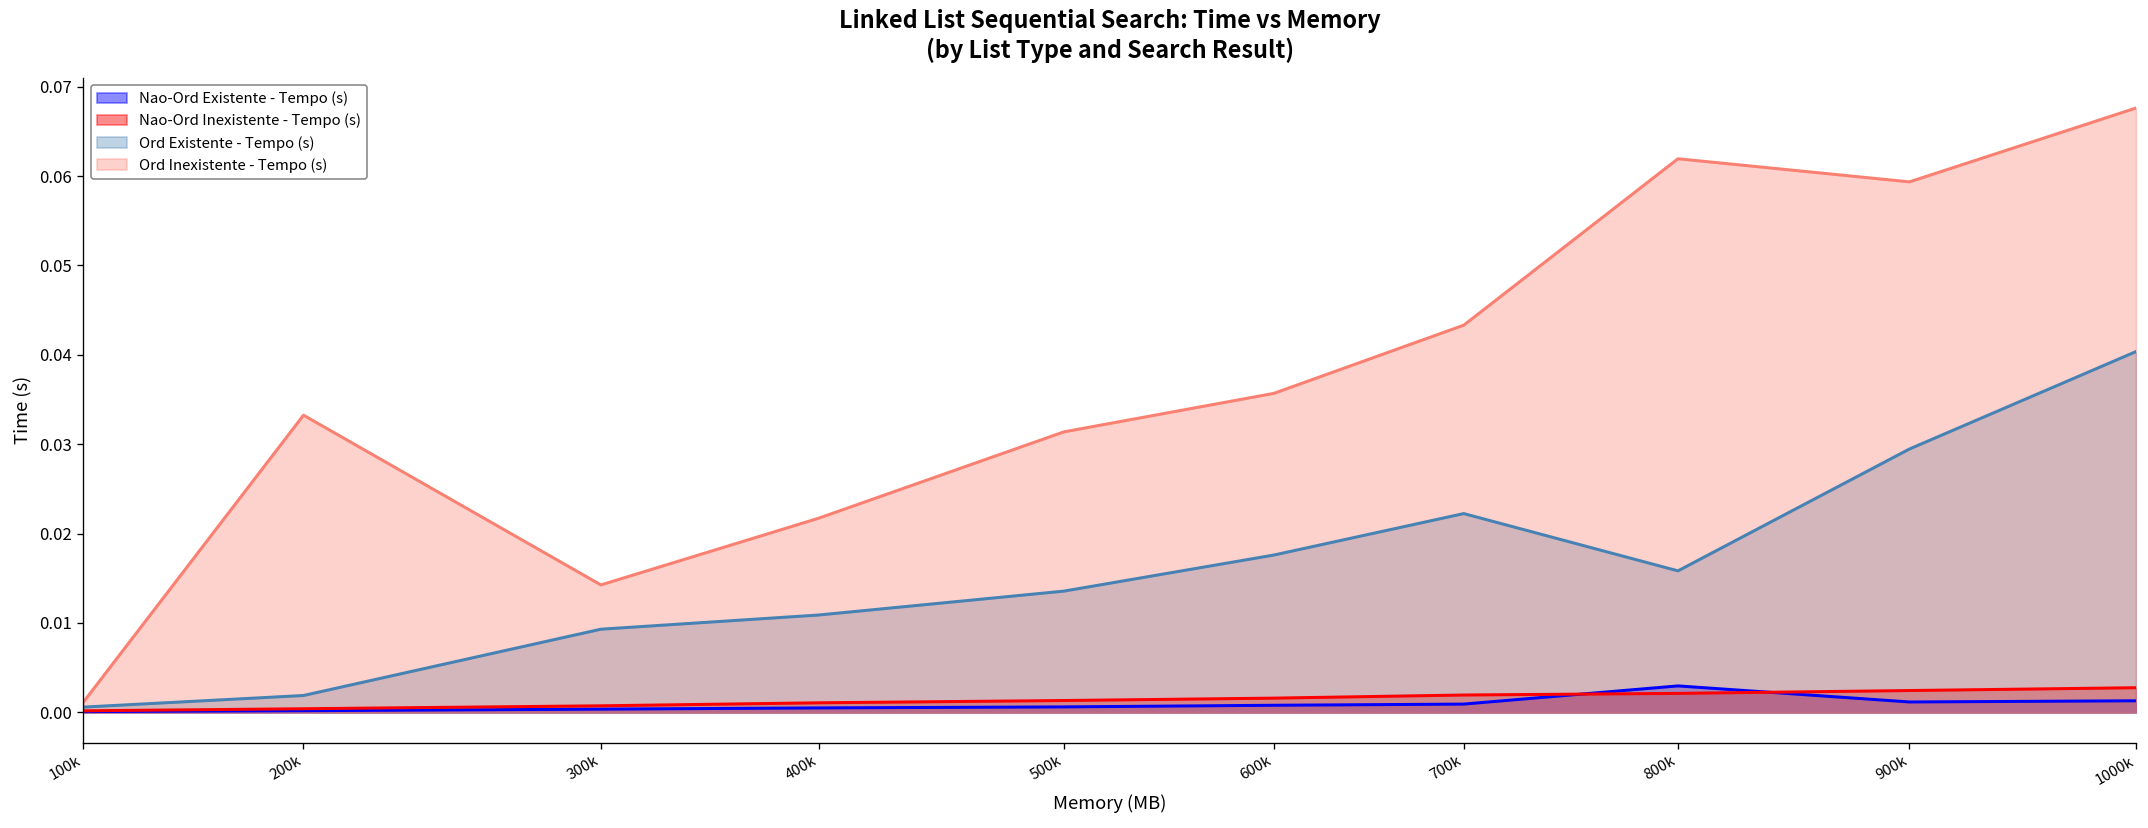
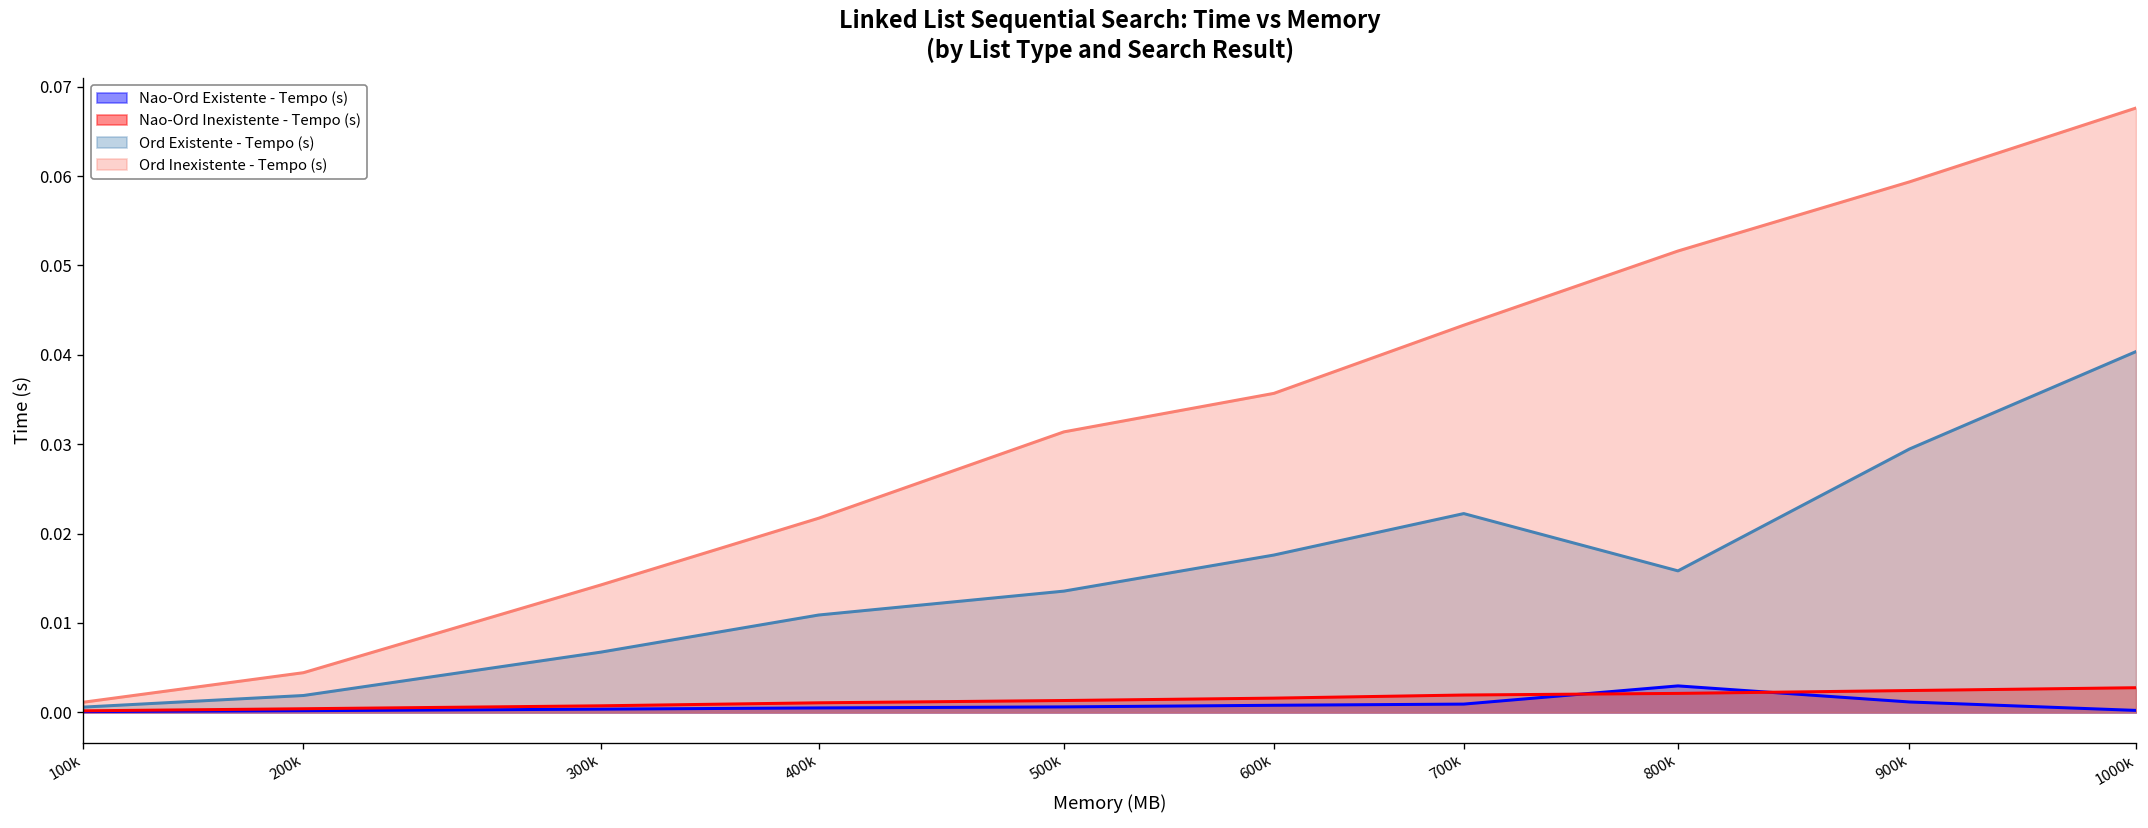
Ord Inexistente - Tempo (s), 200k: 0.033 -> 0.004
Ord Existente - Tempo (s), 300k: 0.009 -> 0.007
Ord Inexistente - Tempo (s), 800k: 0.062 -> 0.052
Nao-Ord Existente - Tempo (s), 1000k: 0.001 -> 0.000
